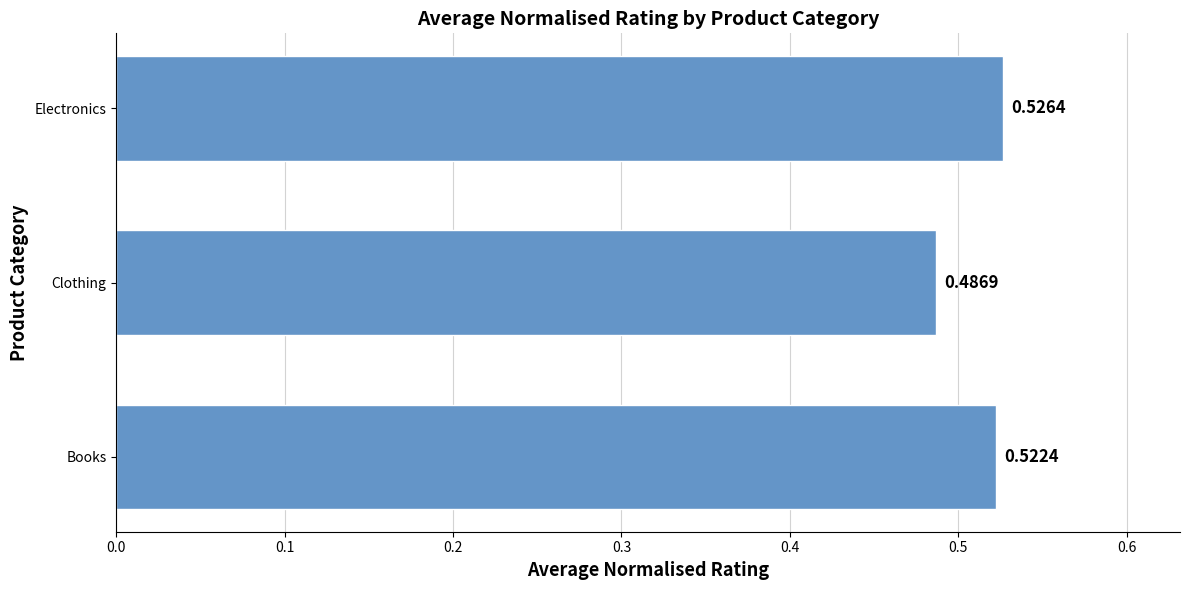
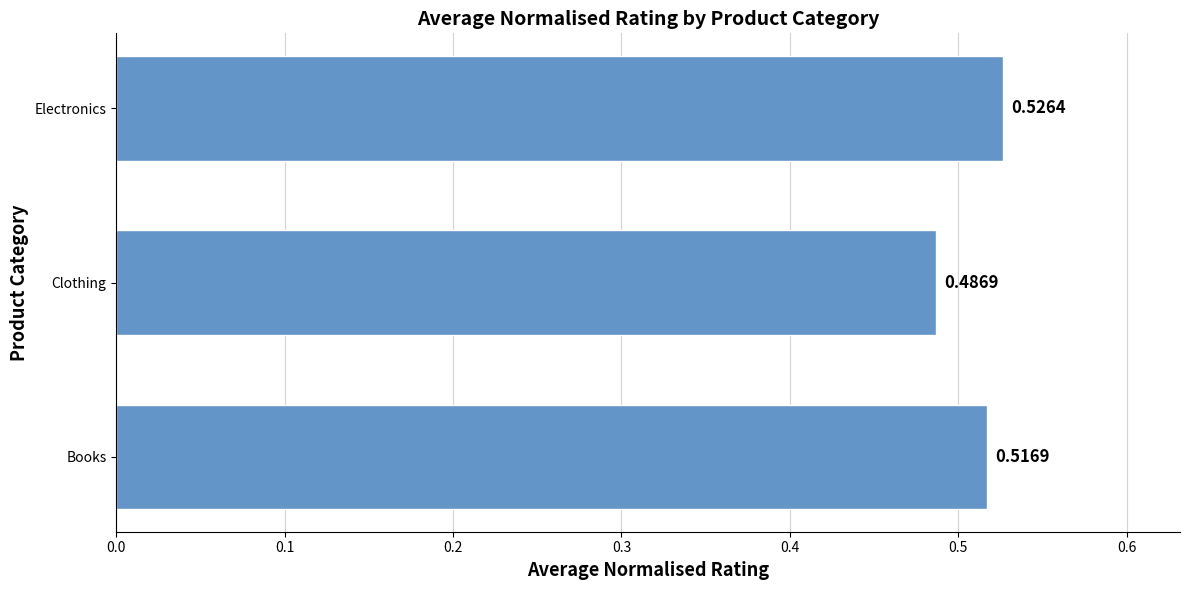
Books: 0.5224 -> 0.5169
